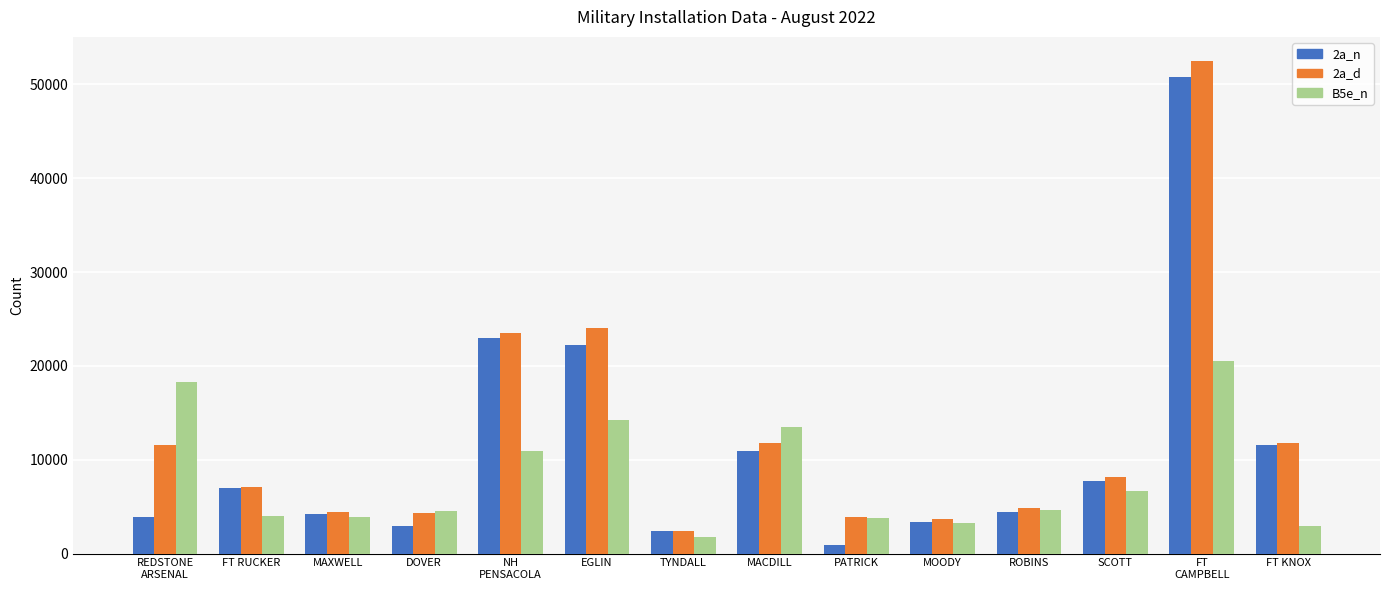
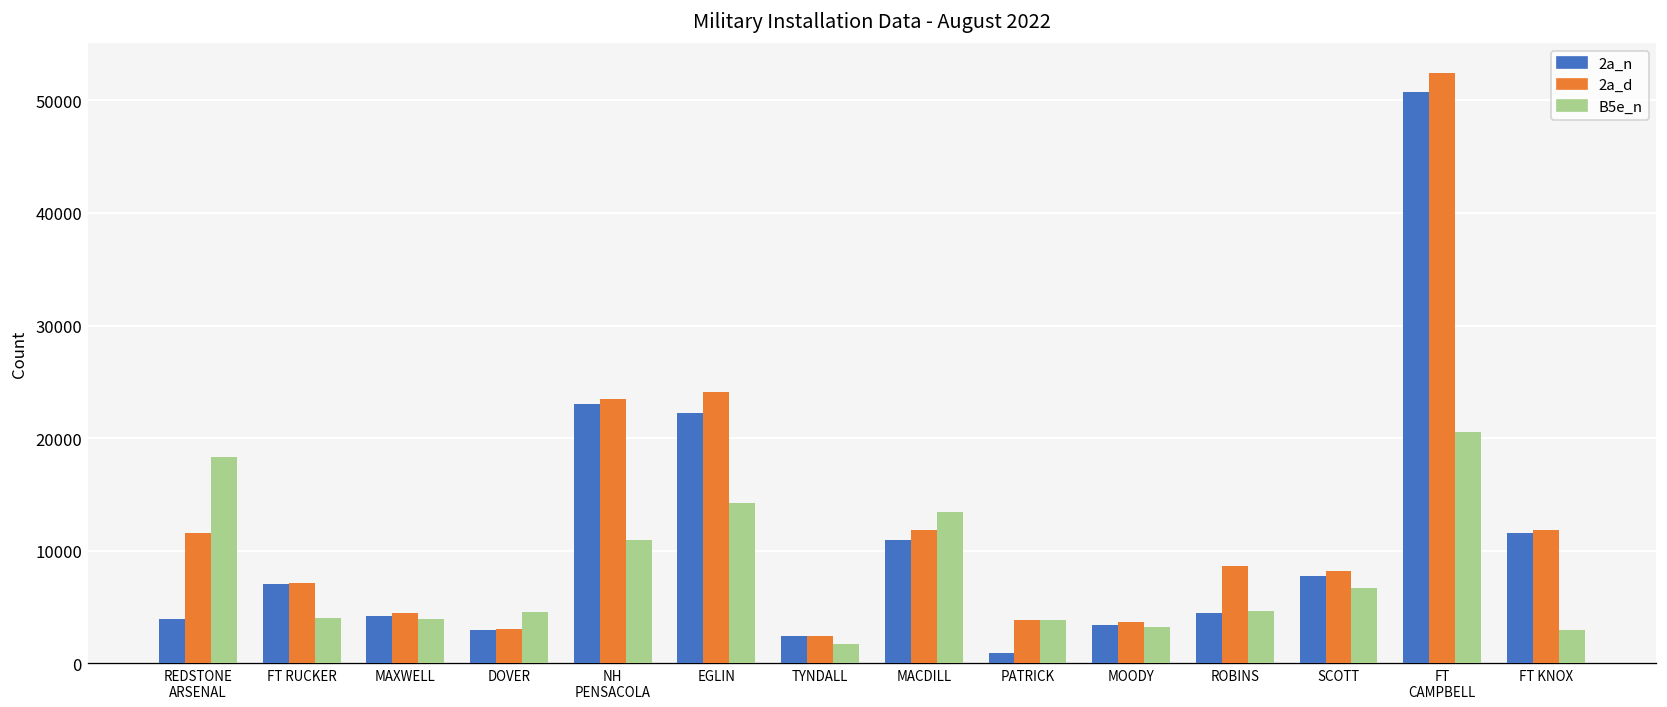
2a_d, DOVER: 4000 -> 3000
2a_d, ROBINS: 5000 -> 9000
